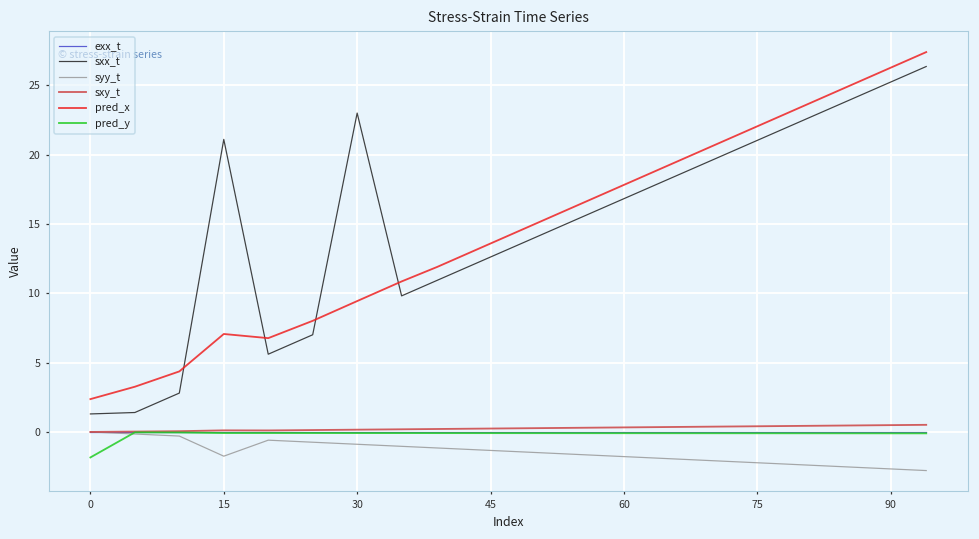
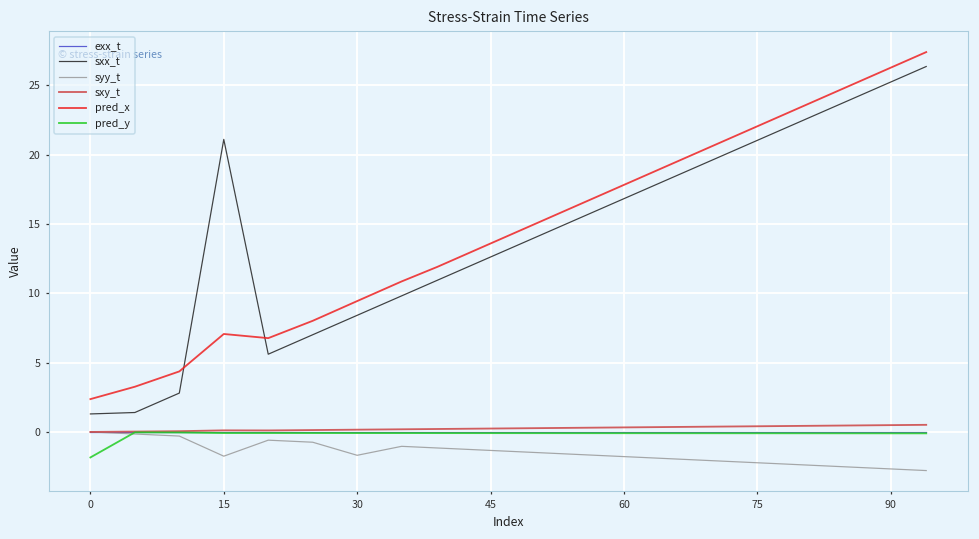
sxx_t, 30: 23.0 -> 8.4
syy_t, 30: -0.9 -> -1.7
